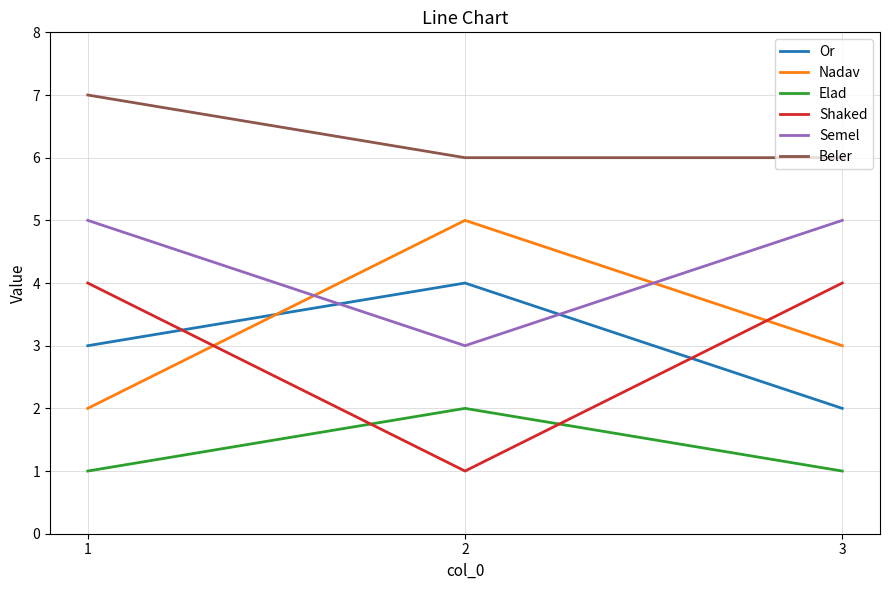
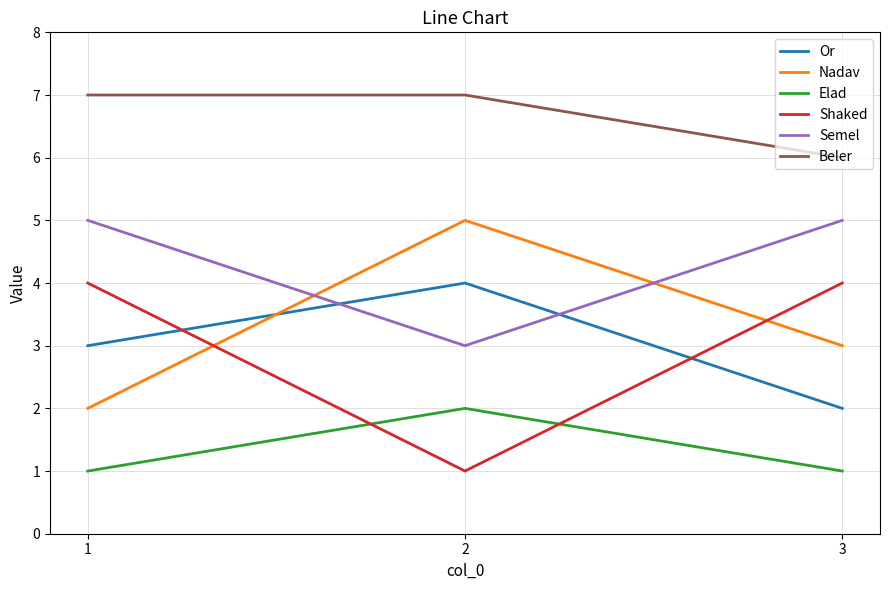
Beler, 2: 6 -> 7
